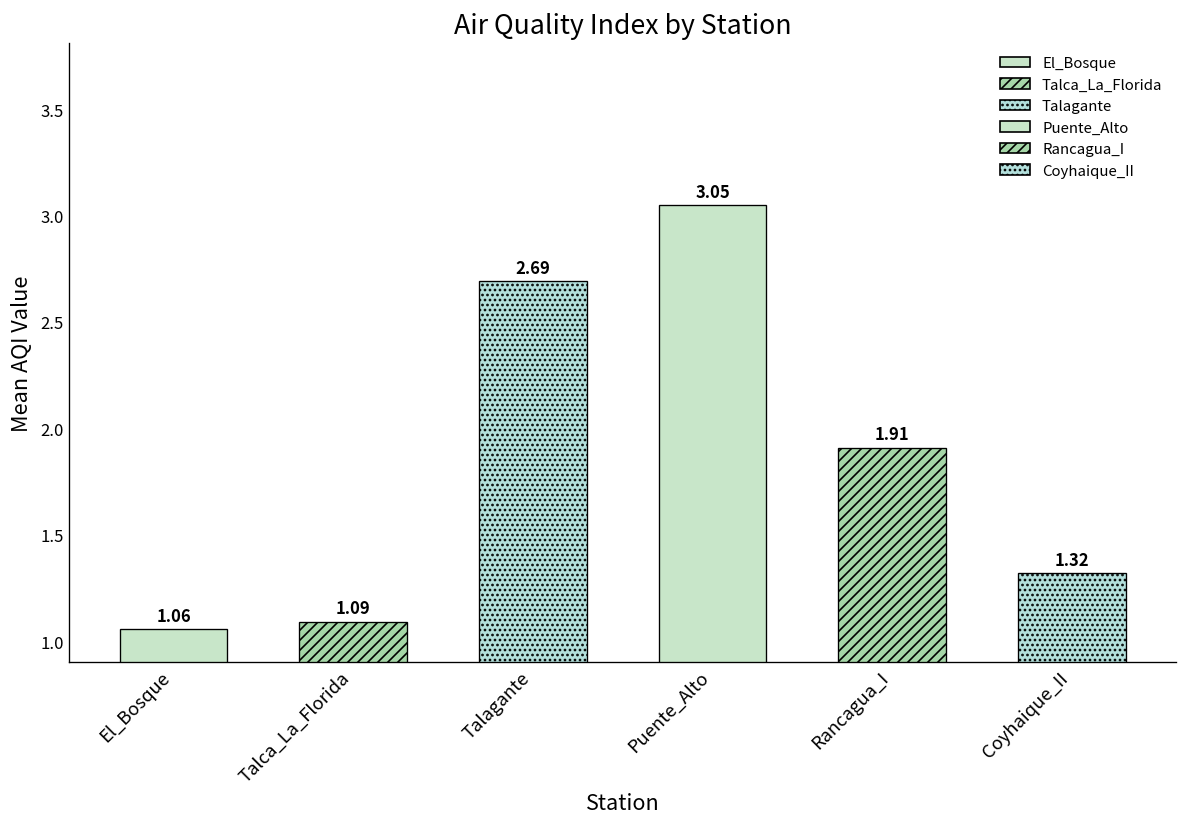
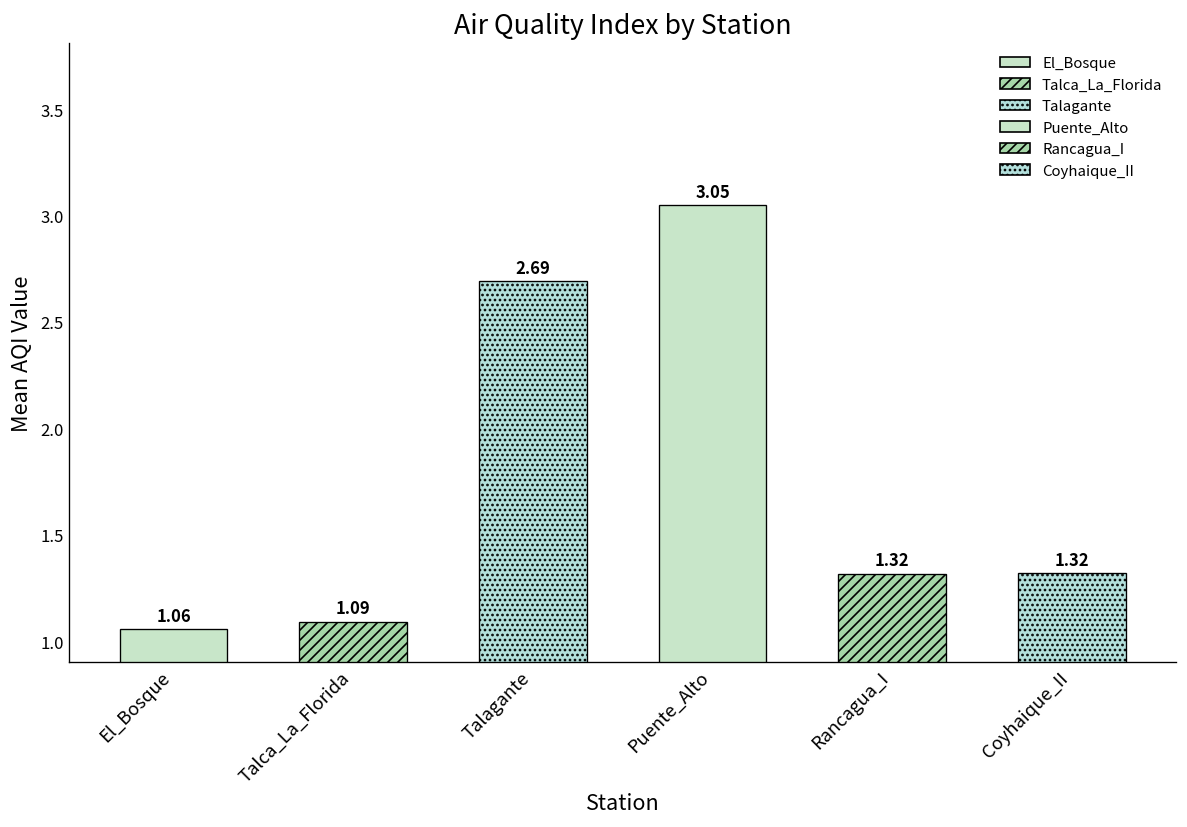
Rancagua_I: 1.91 -> 1.32
